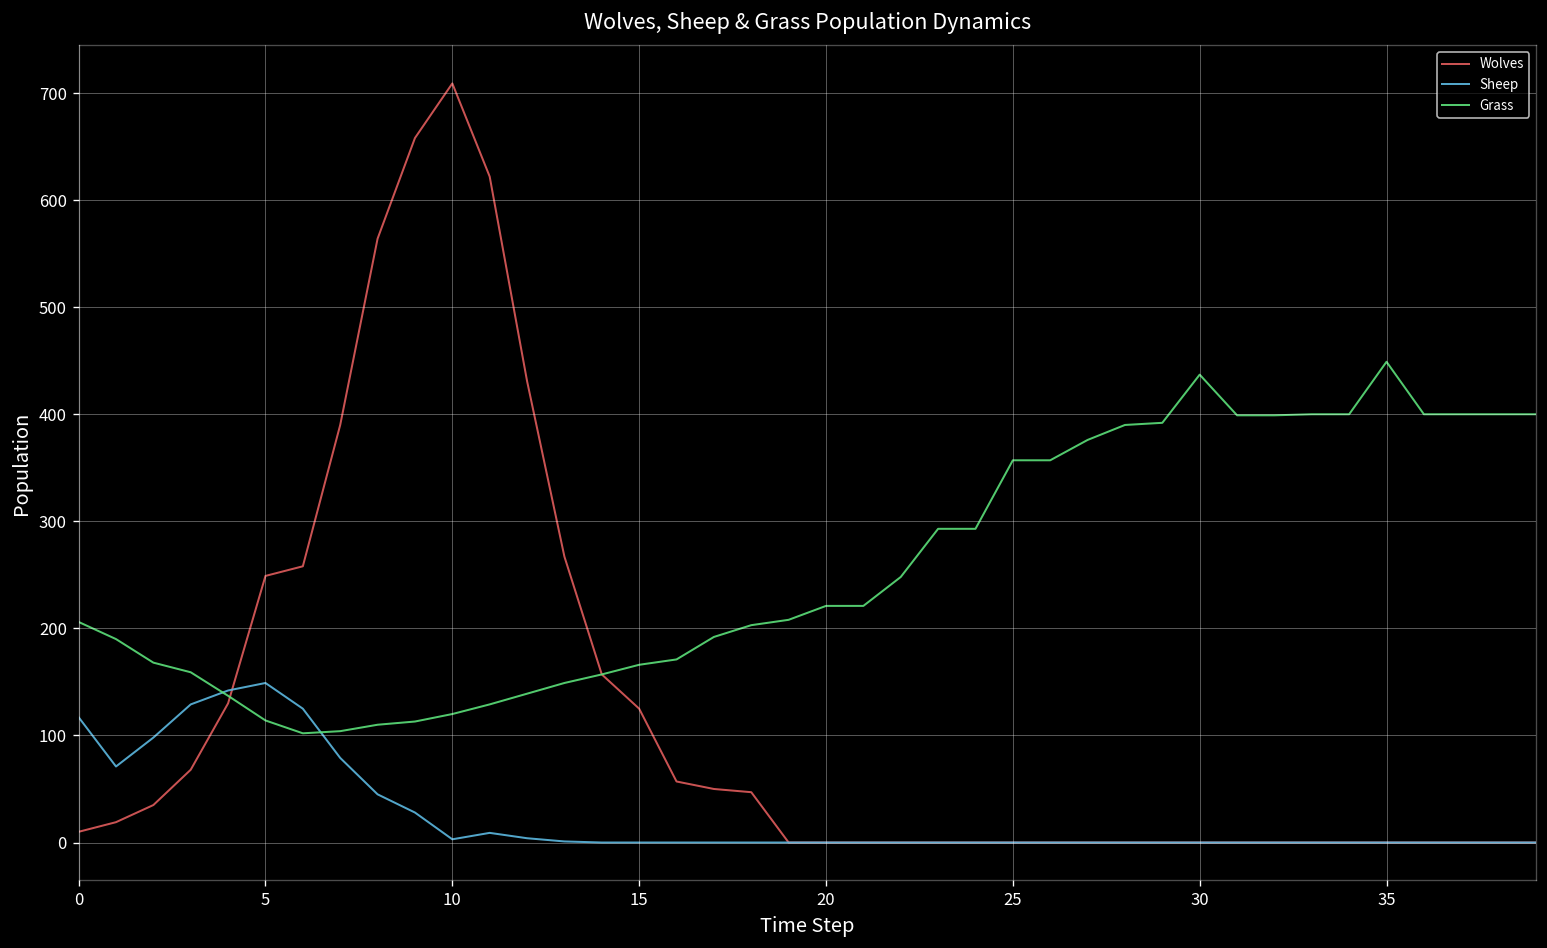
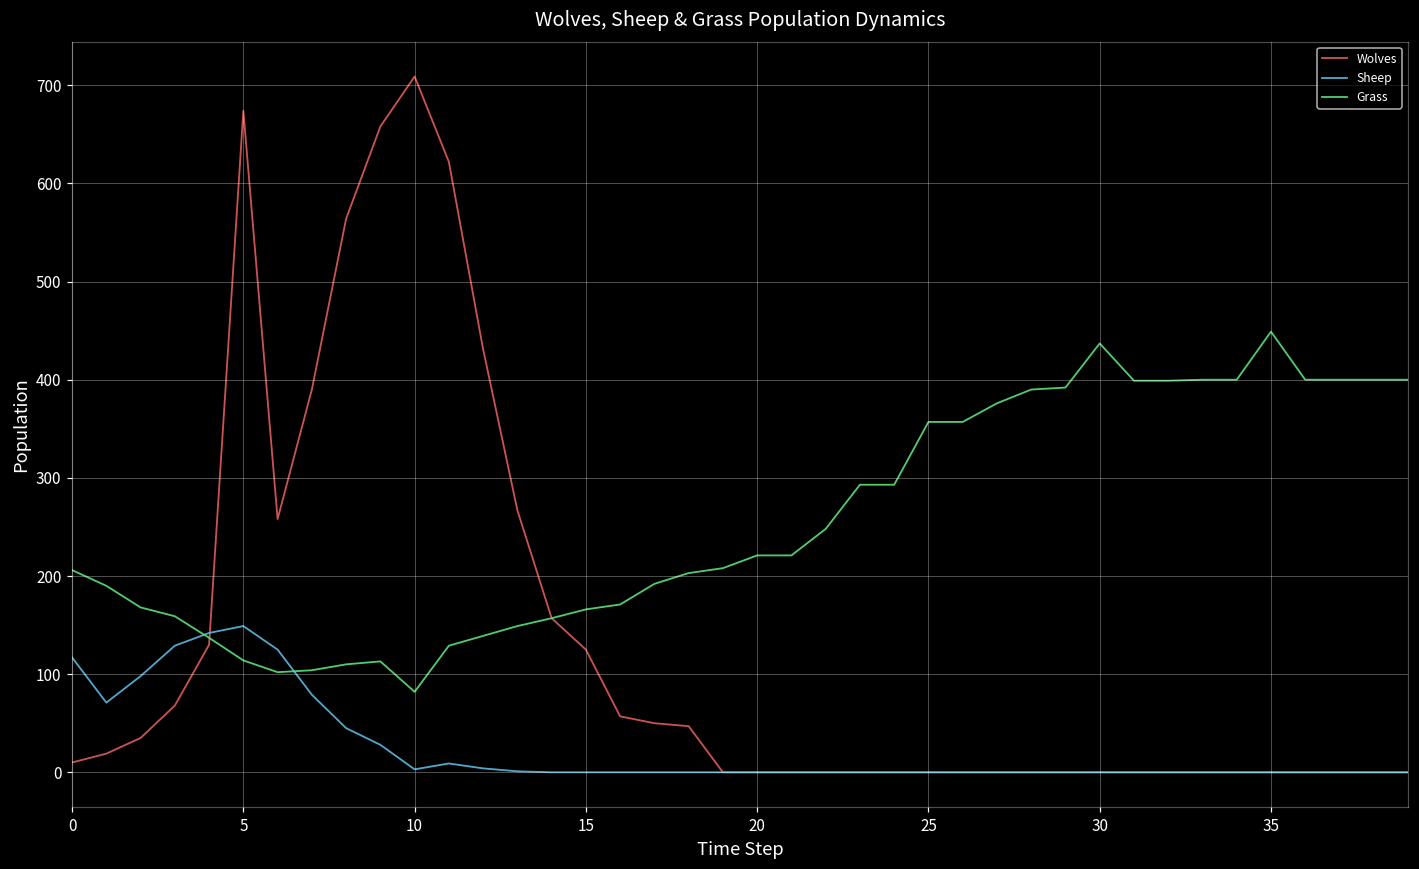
Wolves, 5: 250 -> 670
Grass, 10: 120 -> 80
